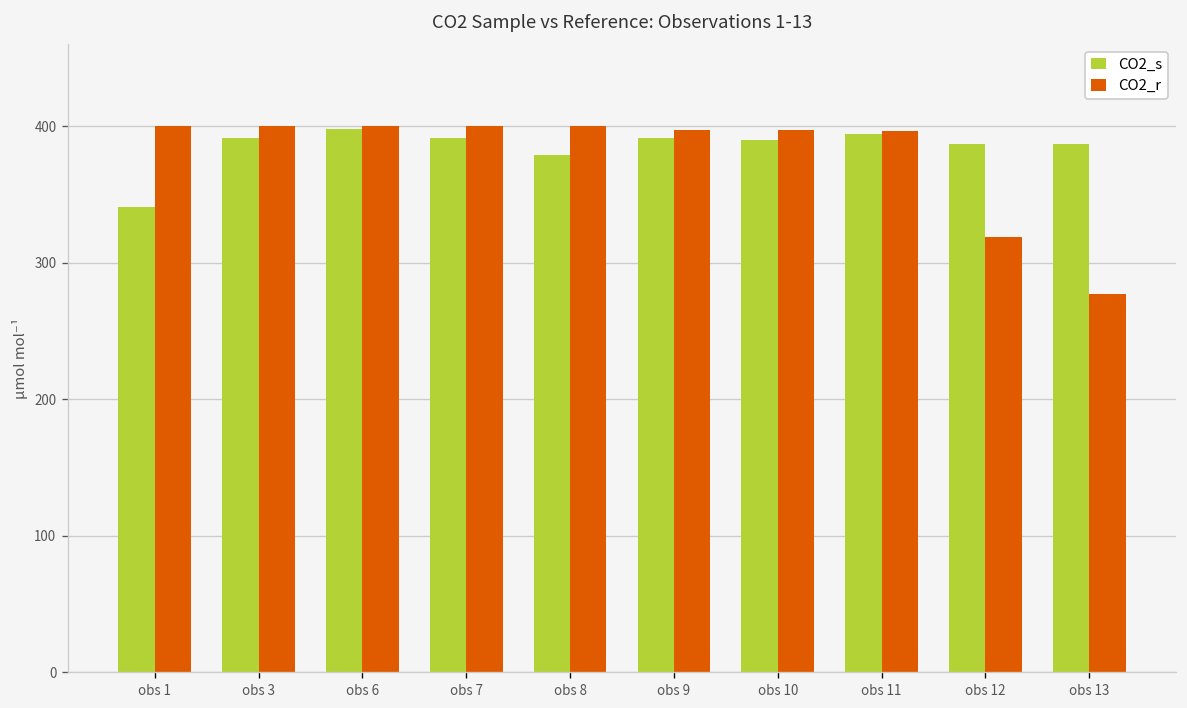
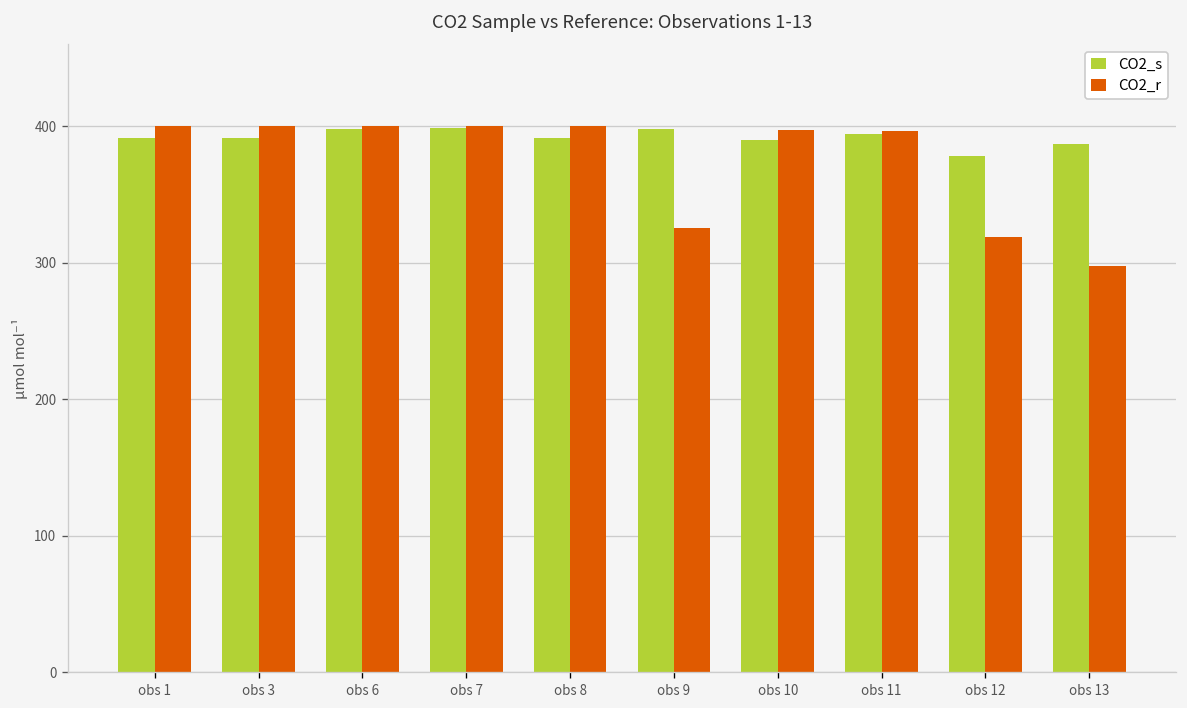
CO2_s, obs 1: 341 -> 391
CO2_s, obs 7: 391 -> 399
CO2_s, obs 8: 379 -> 391
CO2_s, obs 9: 391 -> 398
CO2_r, obs 9: 397 -> 326
CO2_s, obs 12: 387 -> 378
CO2_r, obs 13: 277 -> 297
